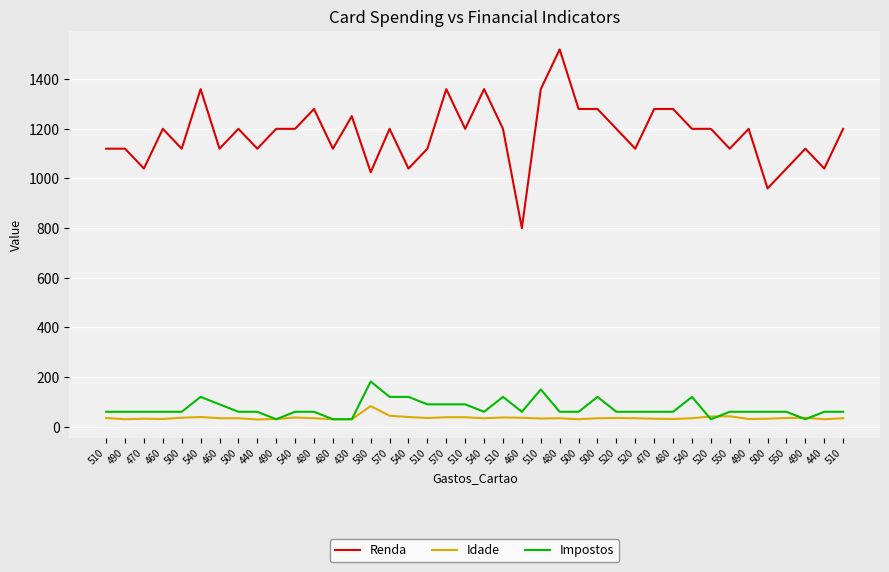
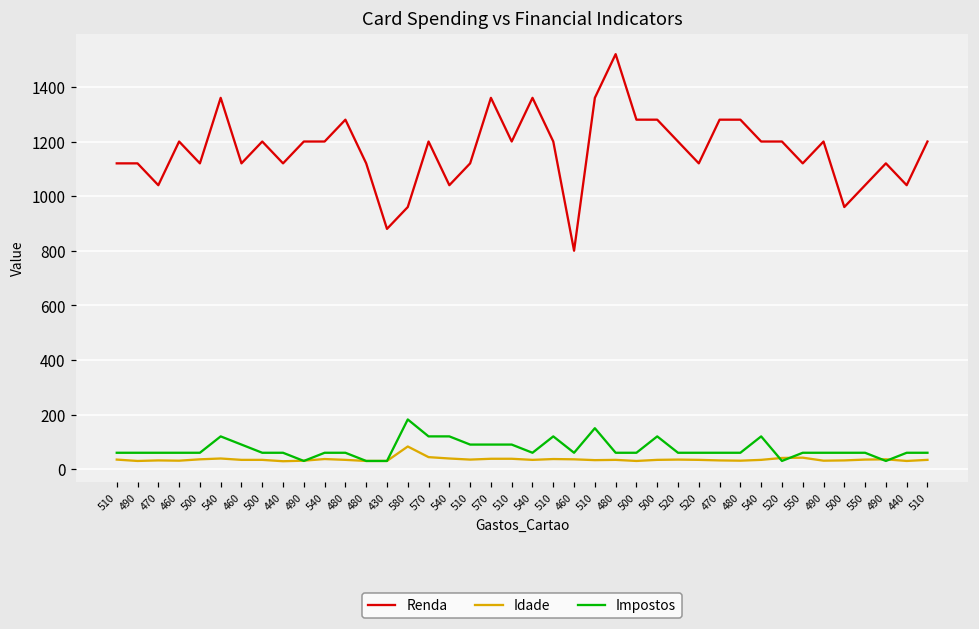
Renda, 430: 1250 -> 880
Renda, 580: 1030 -> 960
